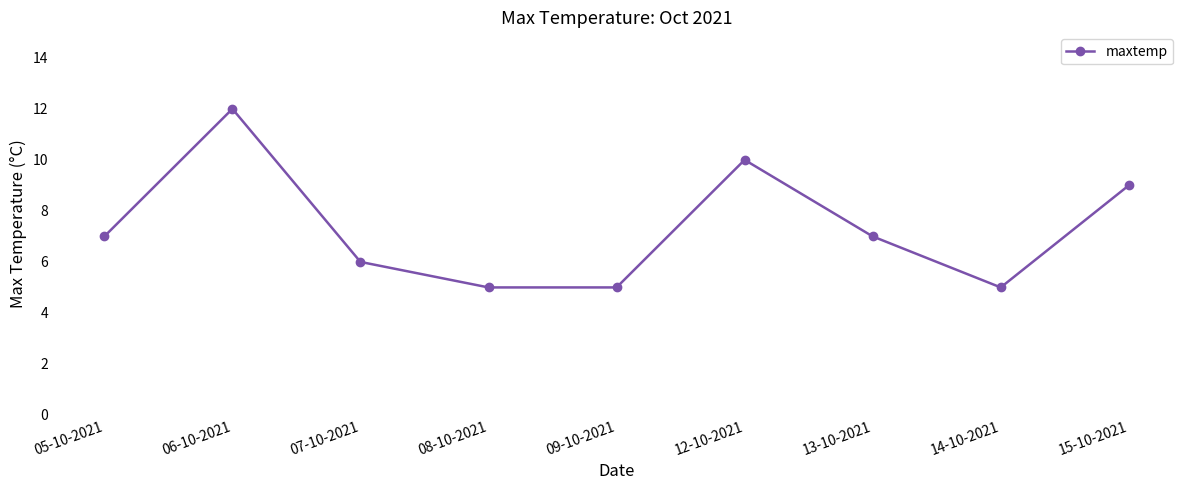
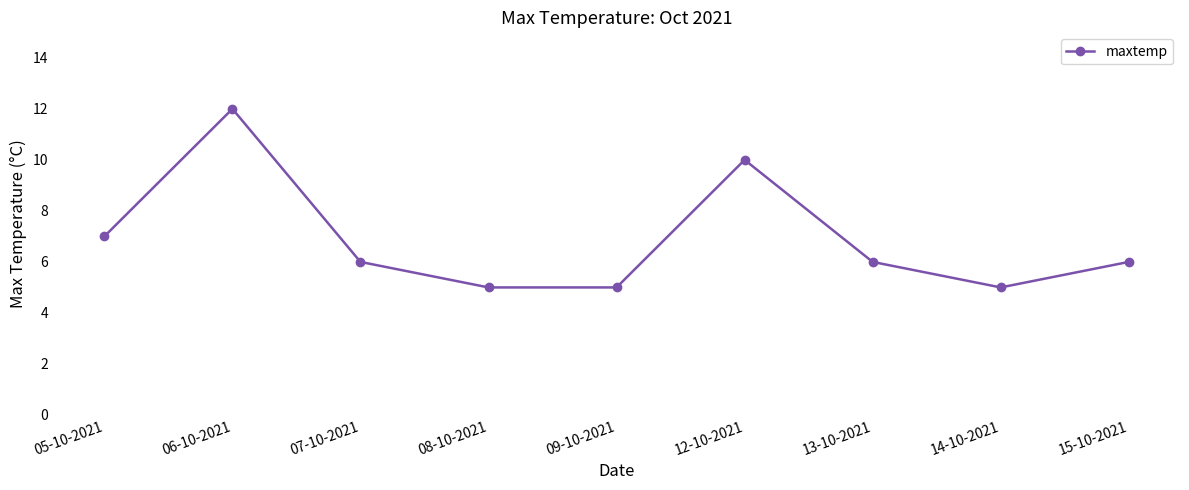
13-10-2021: 7 -> 6
15-10-2021: 9 -> 6
